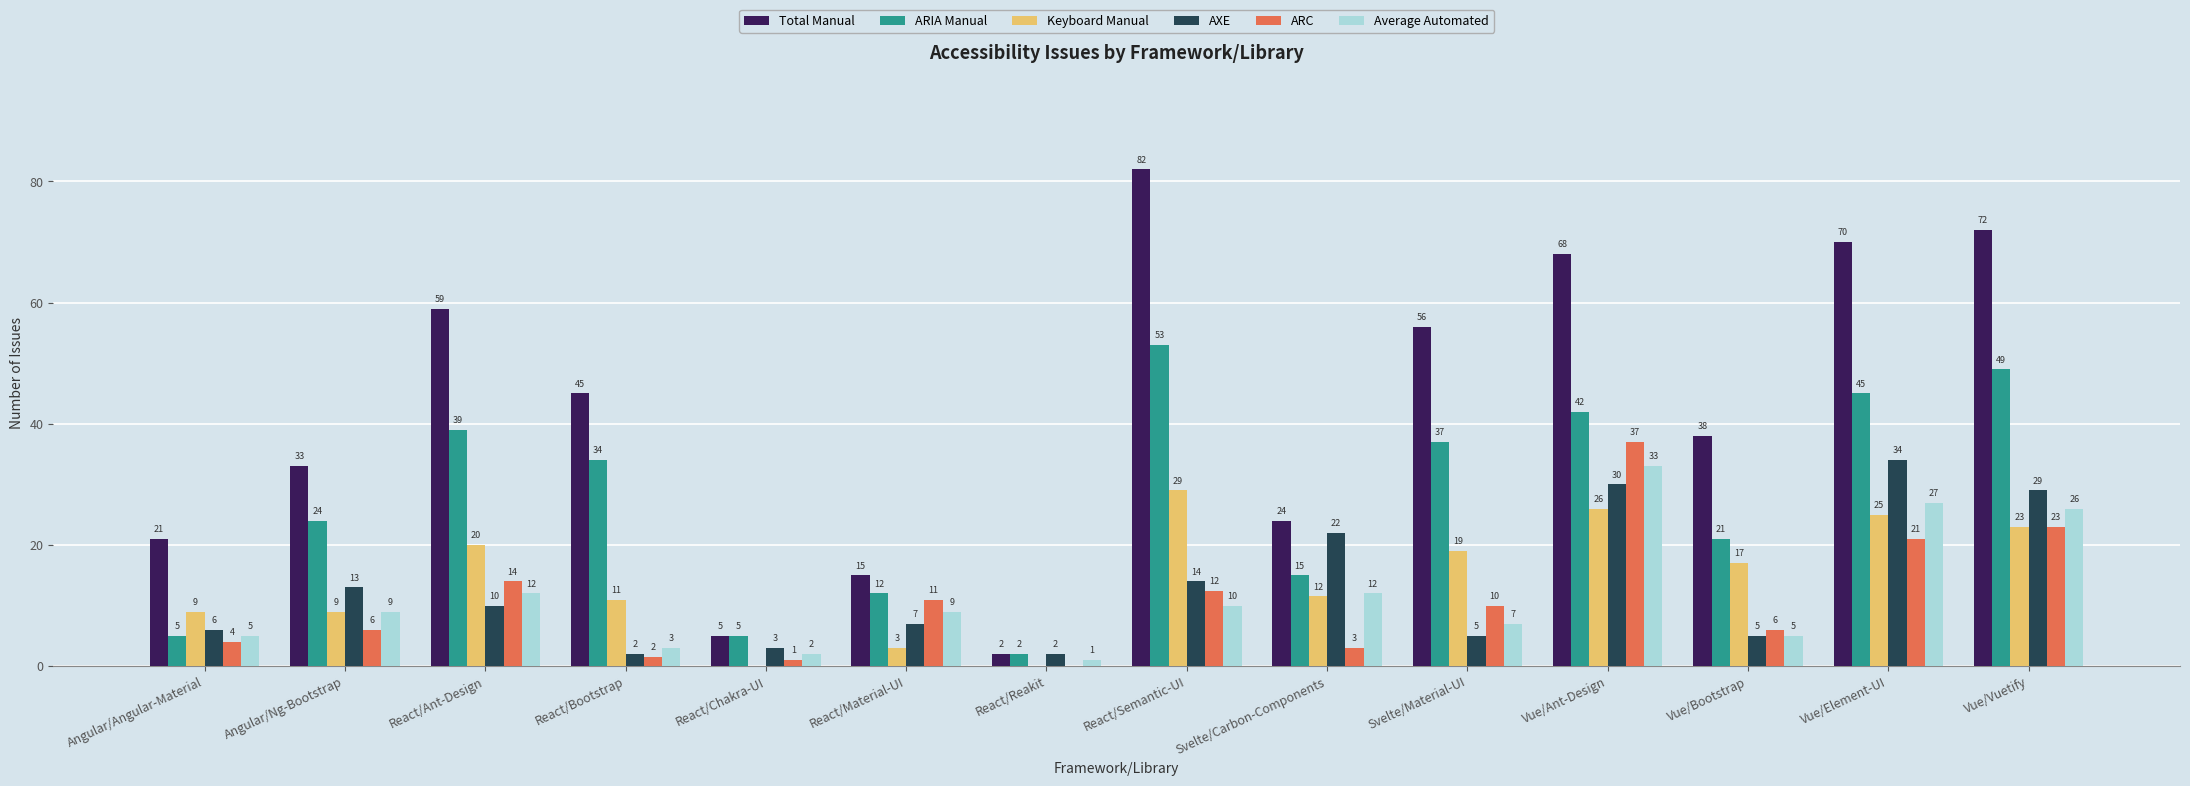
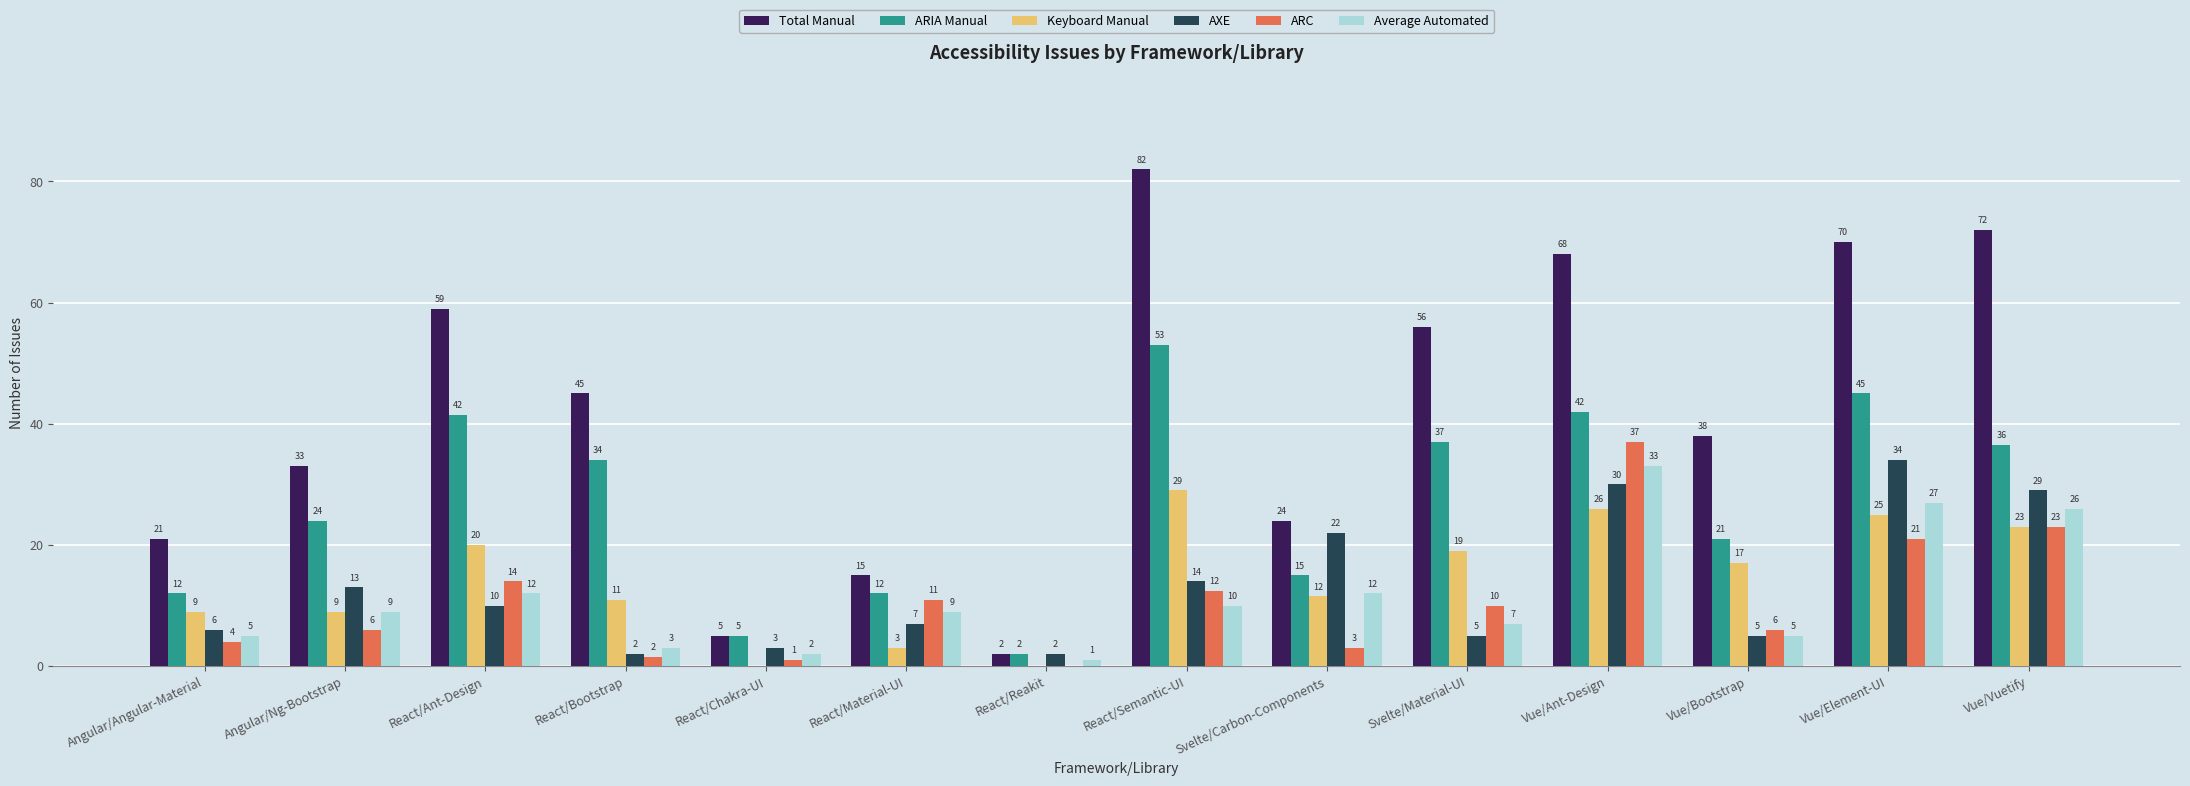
ARIA Manual, Angular/Angular-Material: 5 -> 12
ARIA Manual, React/Ant-Design: 39 -> 42
ARIA Manual, Vue/Vuetify: 49 -> 36
